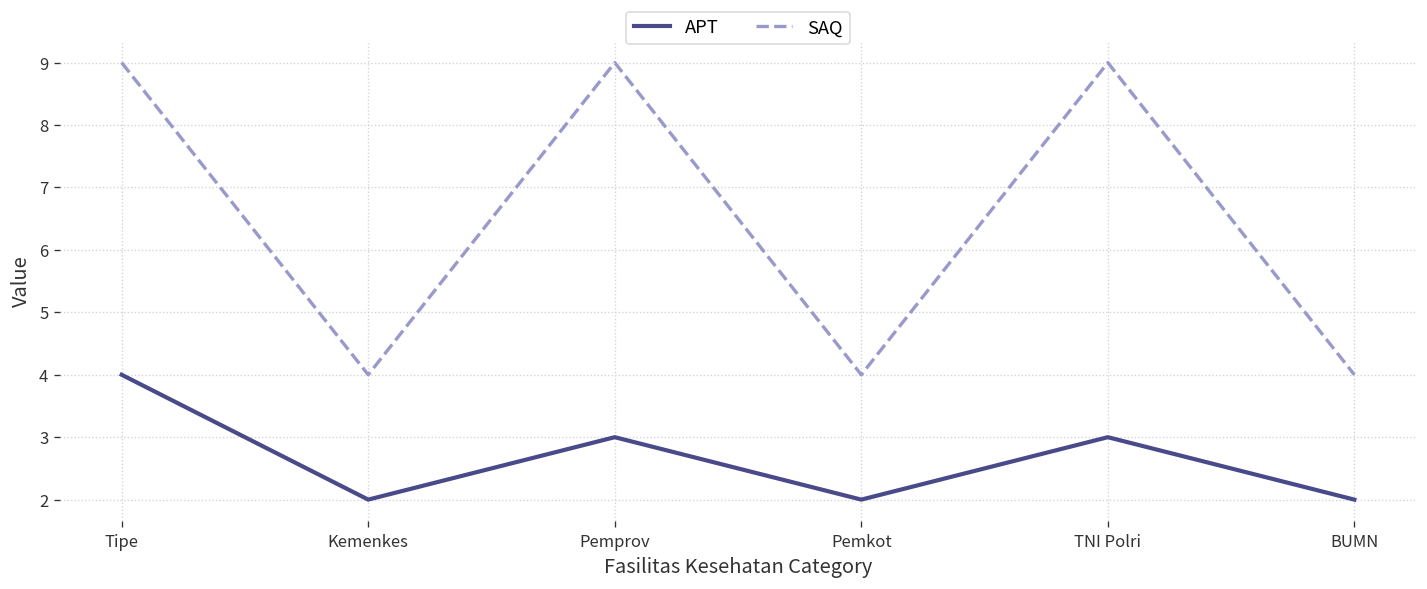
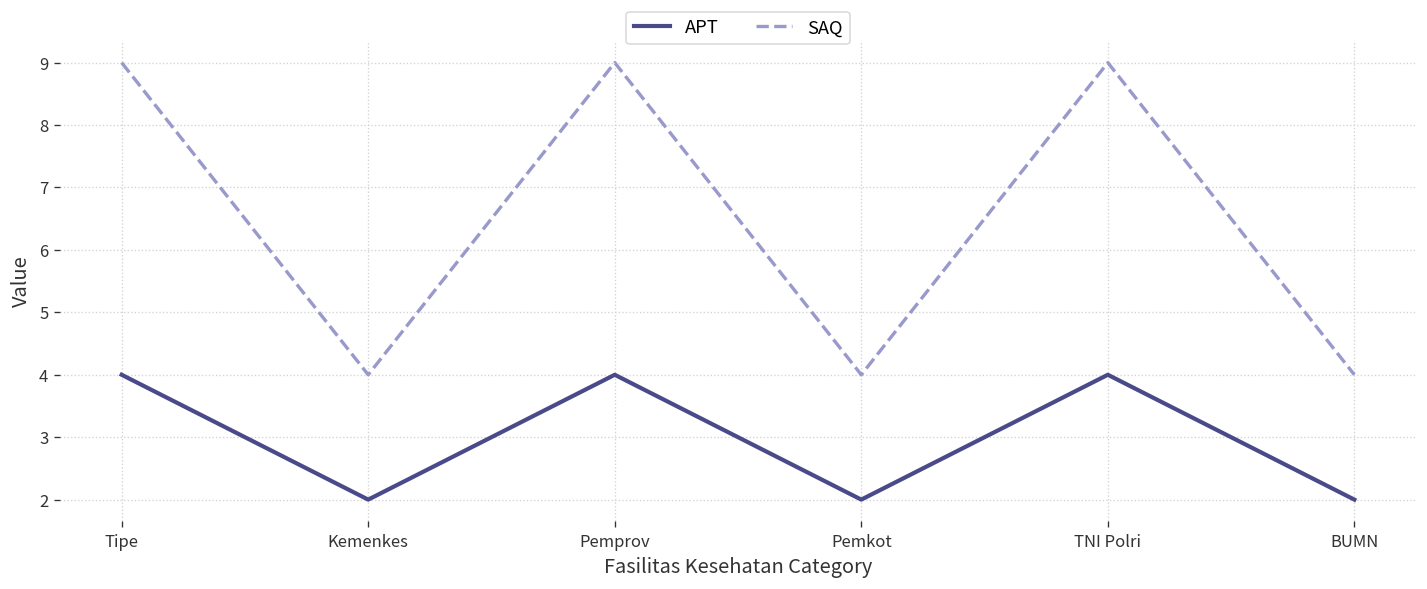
APT, Pemprov: 3 -> 4
APT, TNI Polri: 3 -> 4
